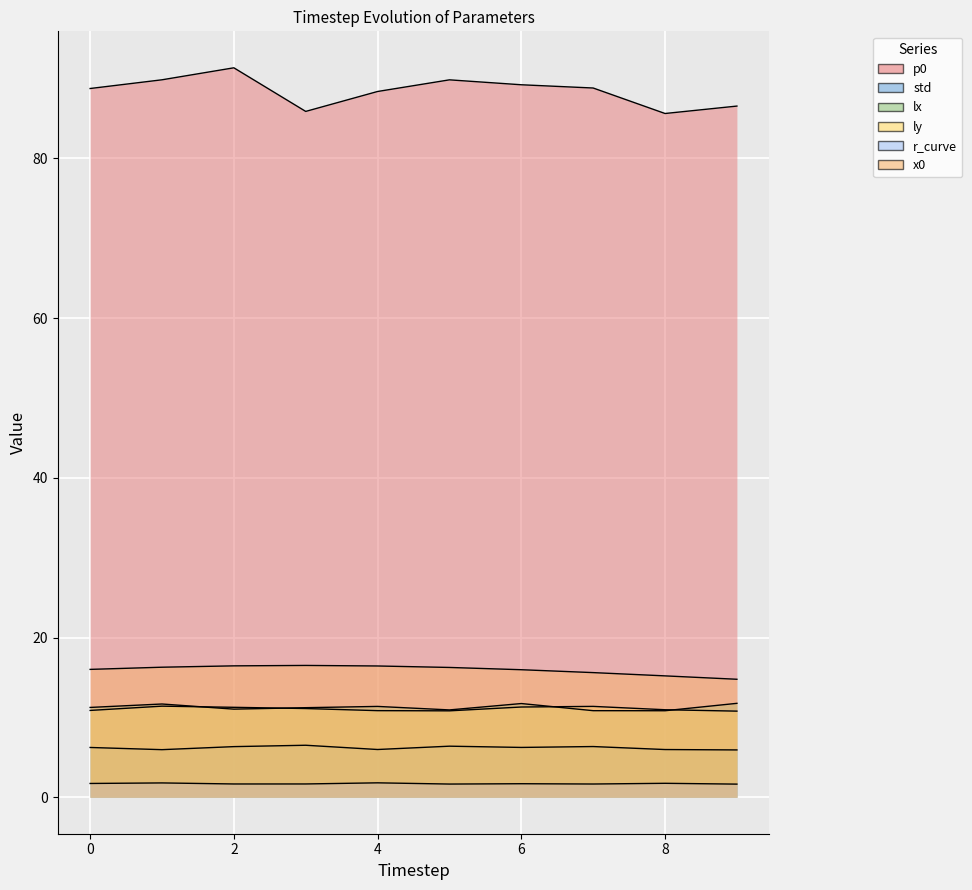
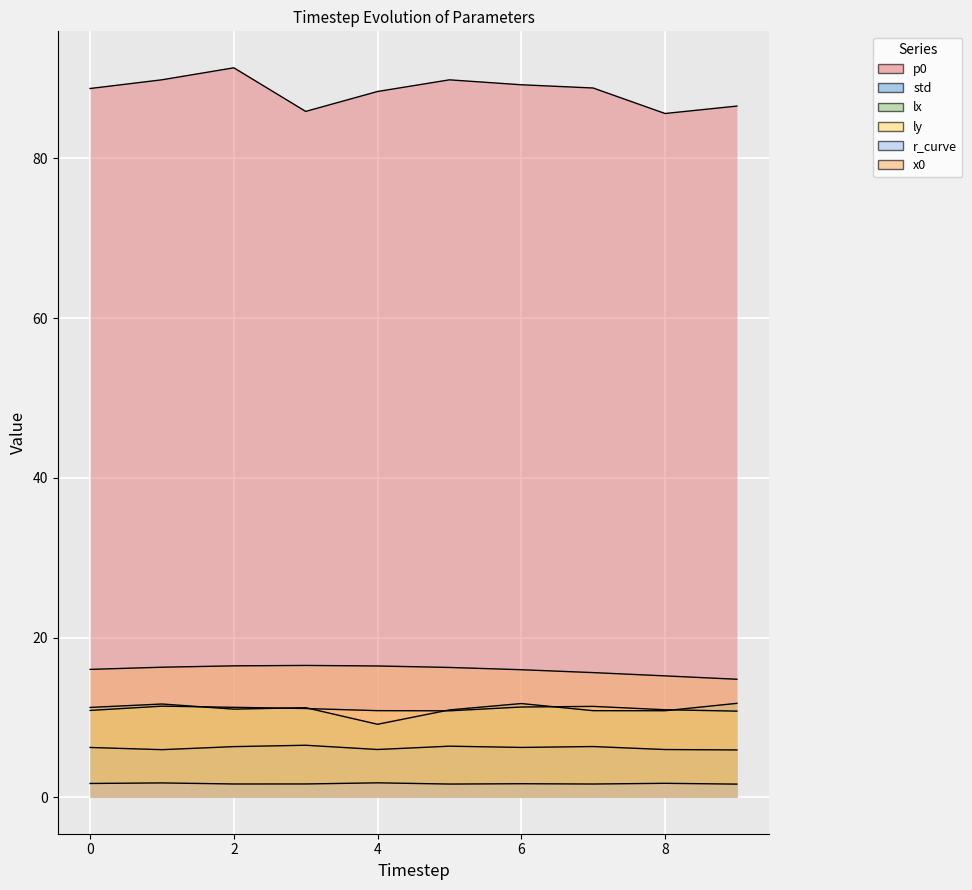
lx, 4: 11 -> 9
